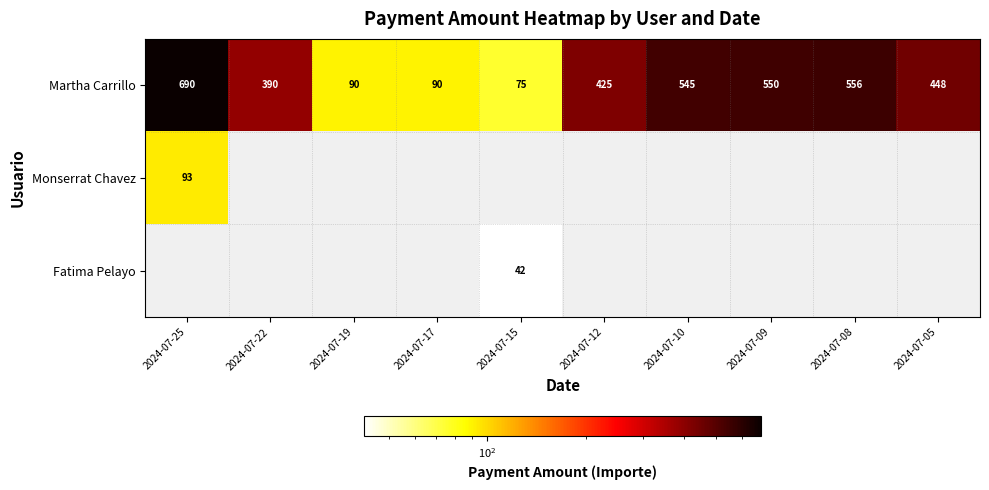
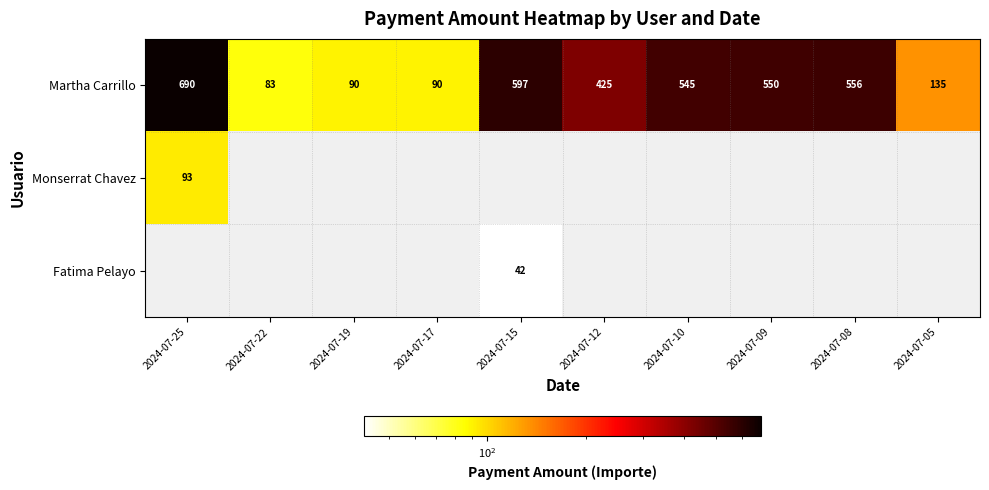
Martha Carrillo, 2024-07-22: 390 -> 83
Martha Carrillo, 2024-07-15: 75 -> 597
Martha Carrillo, 2024-07-05: 448 -> 135
